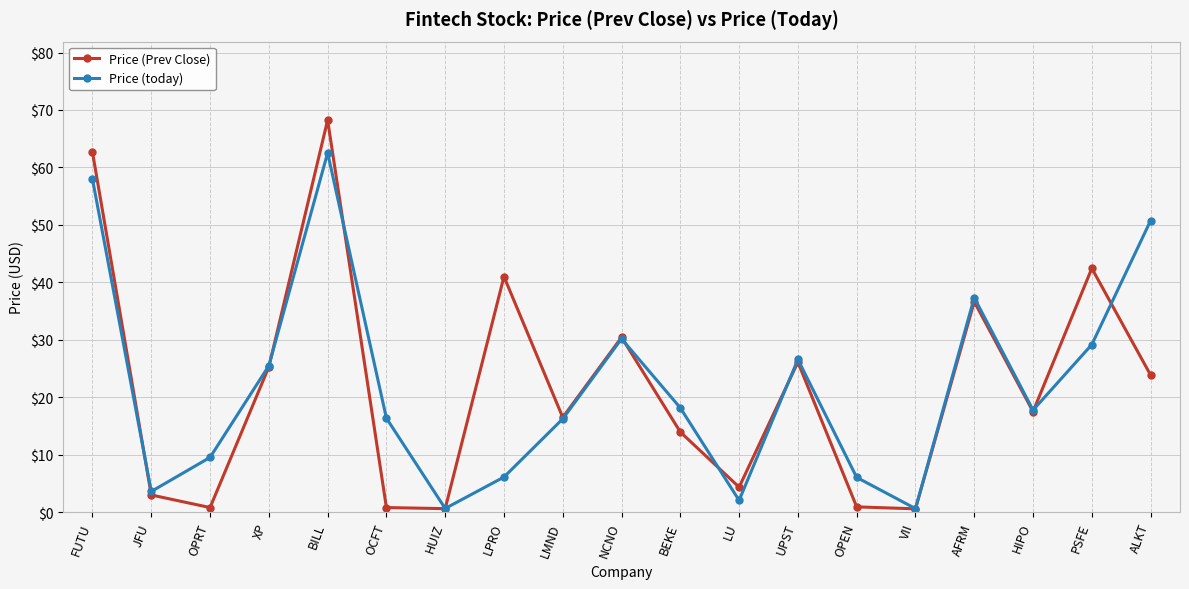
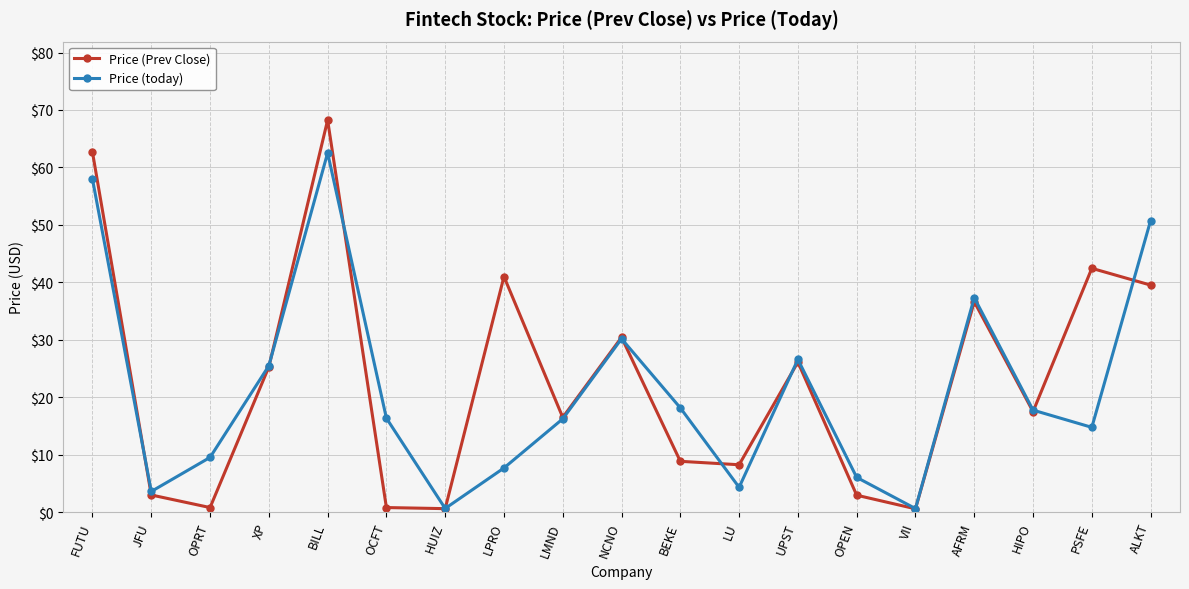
Price (today), LPRO: $6 -> $8
Price (Prev Close), BEKE: $14 -> $9
Price (Prev Close), LU: $4 -> $8
Price (today), LU: $2 -> $4
Price (Prev Close), OPEN: $1 -> $3
Price (today), PSFE: $29 -> $15
Price (Prev Close), ALKT: $24 -> $40
